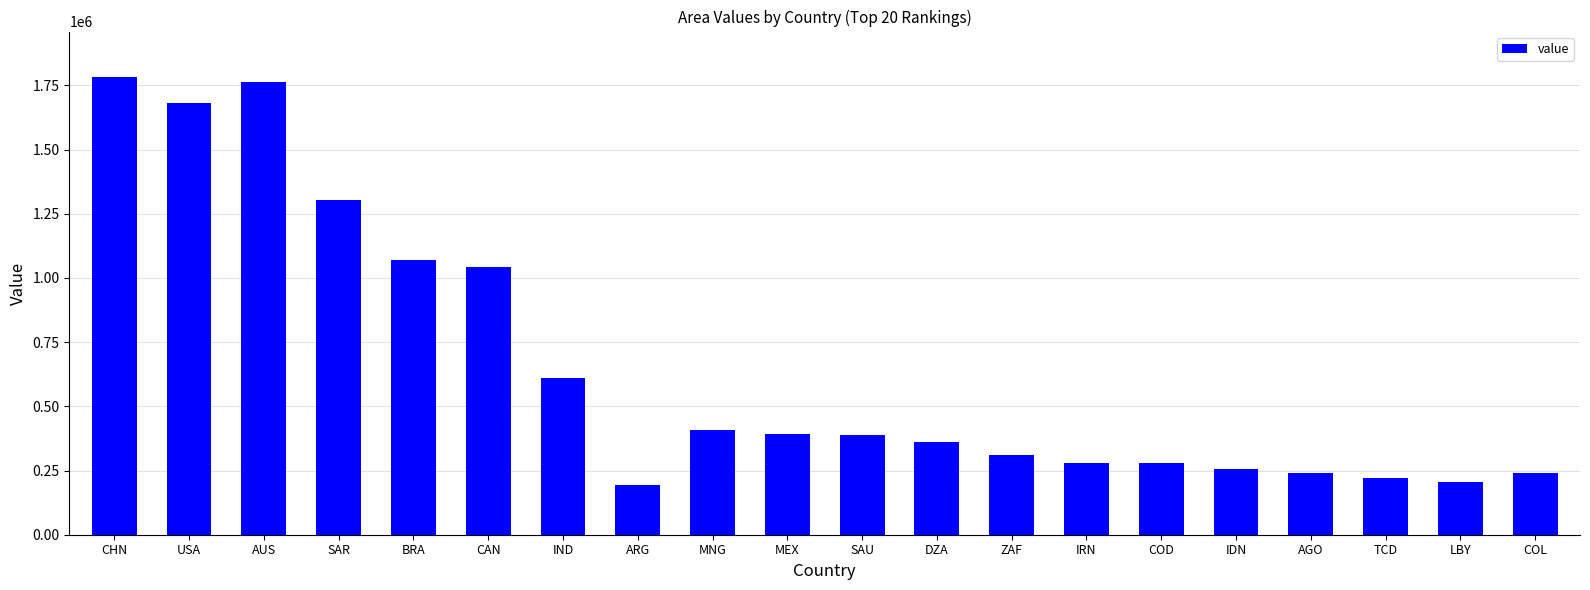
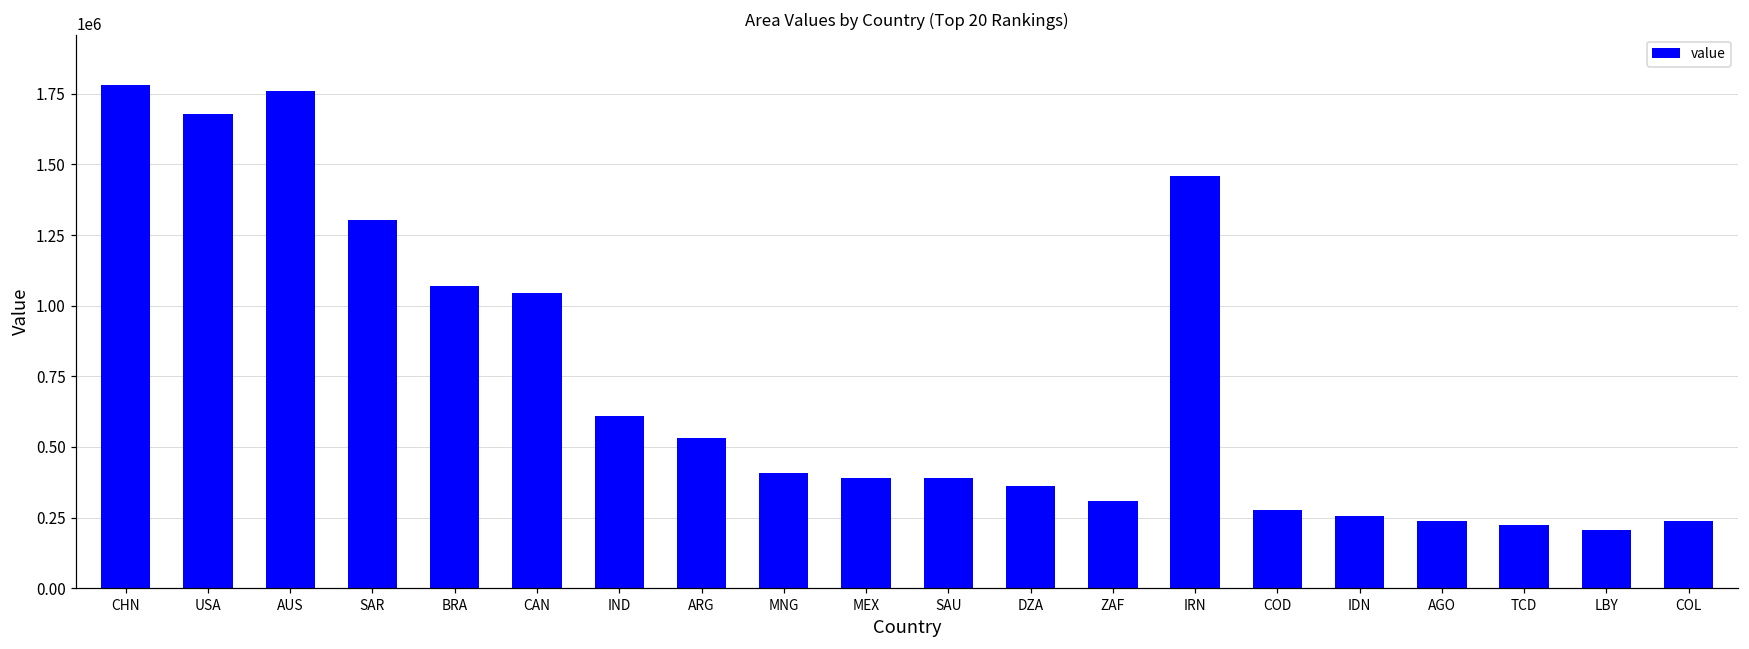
ARG: 190000 -> 530000
IRN: 280000 -> 1460000
